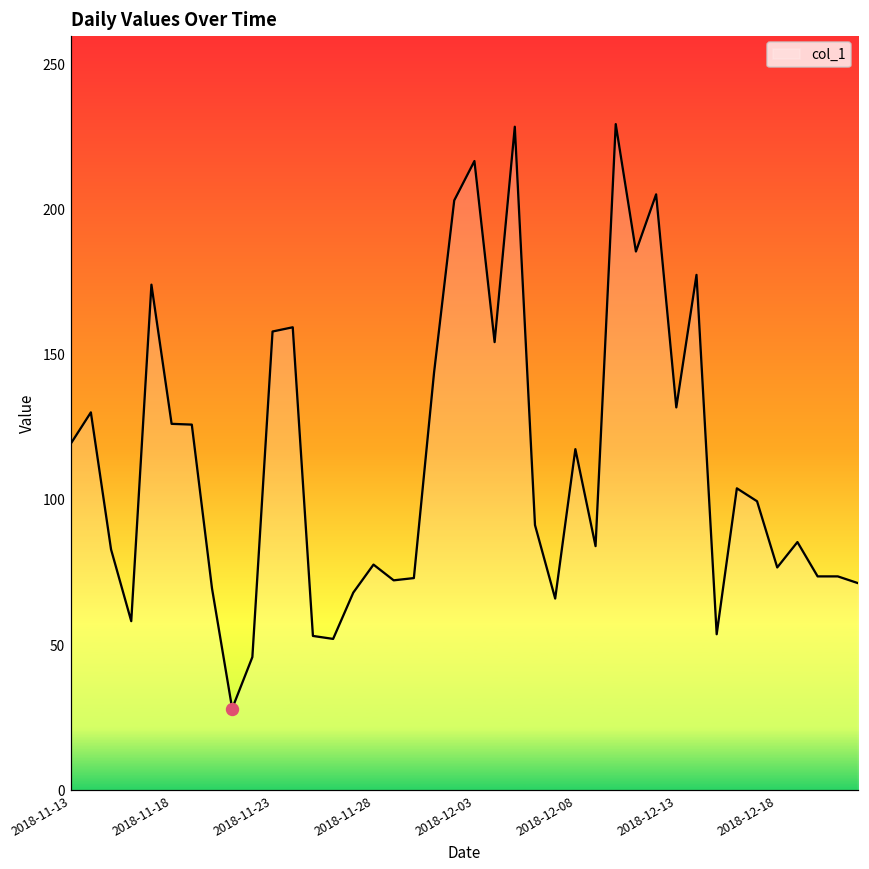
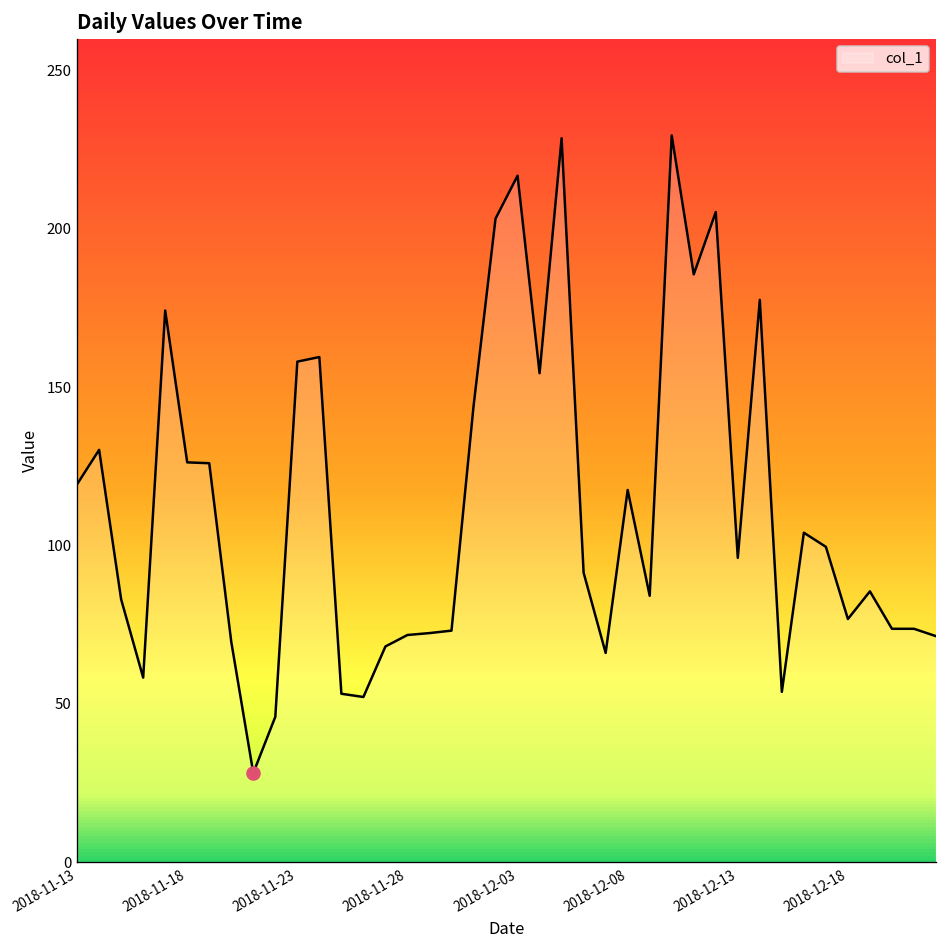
col_1, 2018-11-28: 78 -> 72
col_1, 2018-12-13: 132 -> 96
